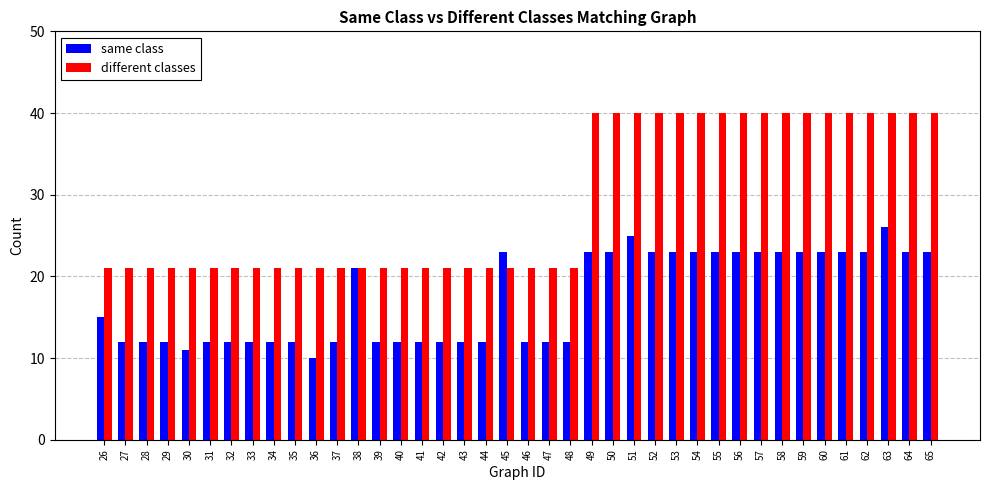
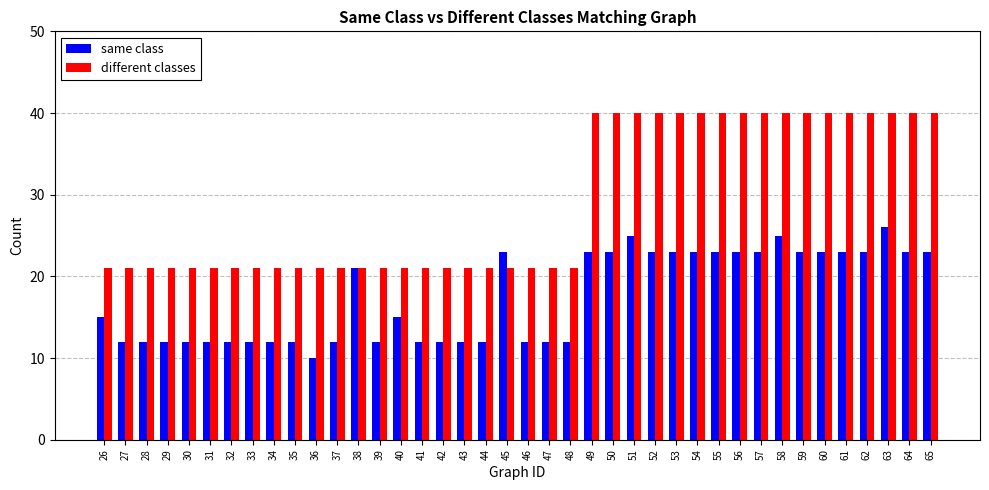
same class, 30: 11 -> 12
same class, 40: 12 -> 15
same class, 58: 23 -> 25
